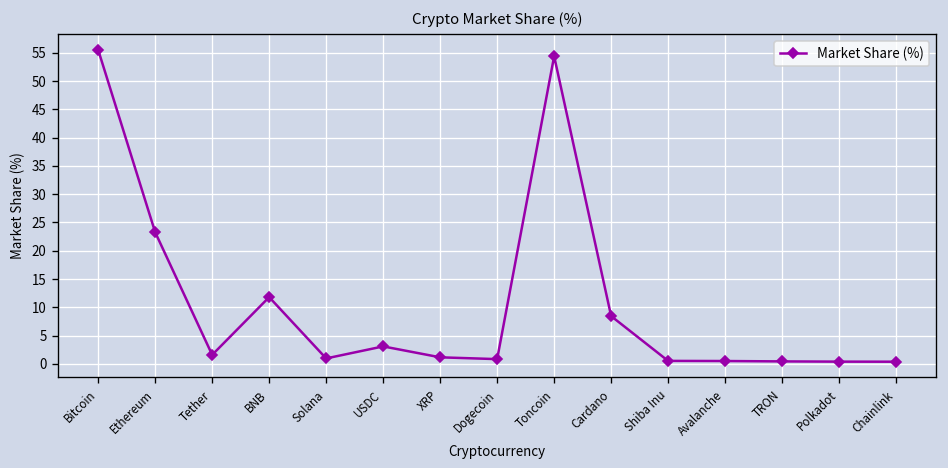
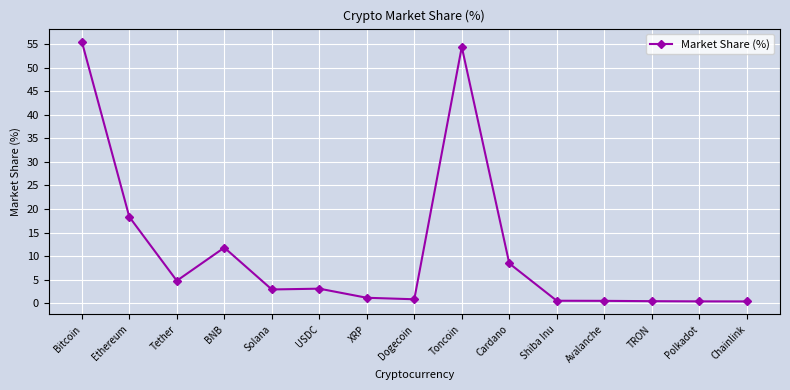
Ethereum: 23 -> 18
Tether: 2 -> 5
Solana: 1 -> 3
